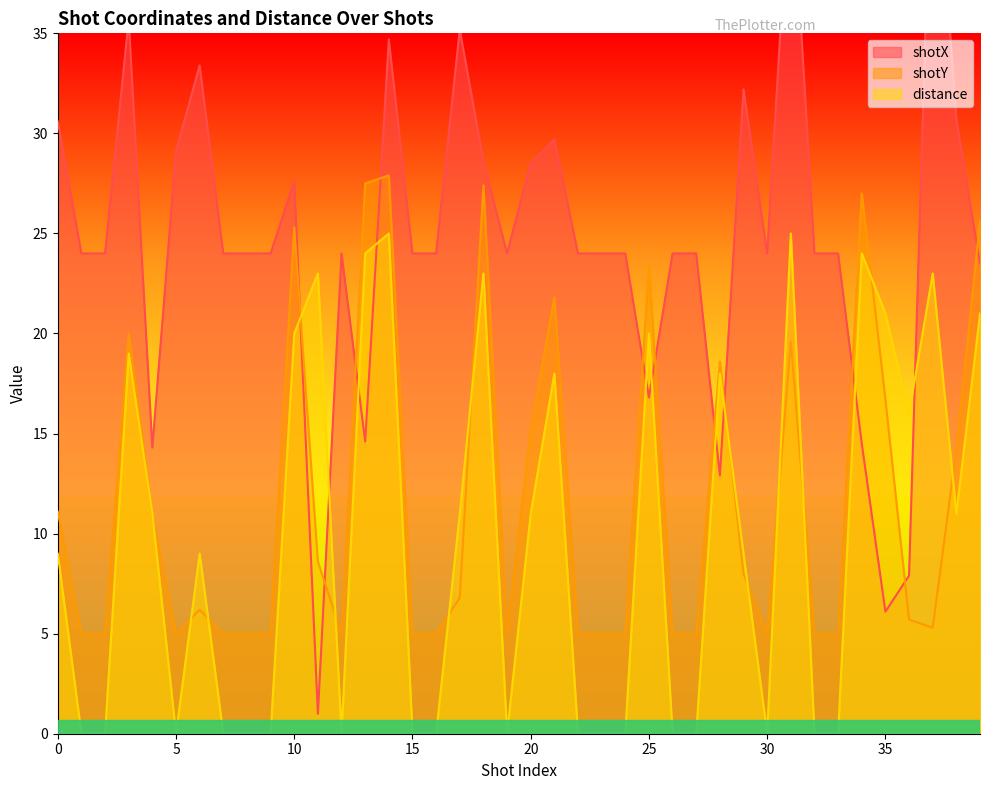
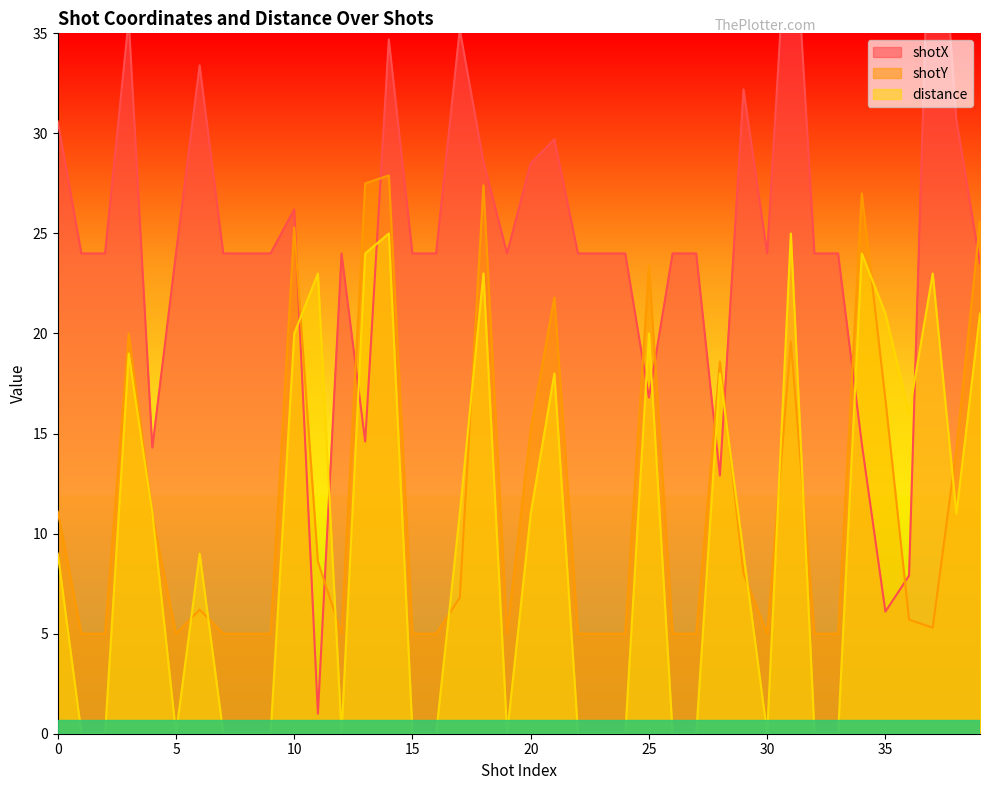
shotX, 5: 29.1 -> 24.0
shotX, 10: 27.6 -> 26.2
